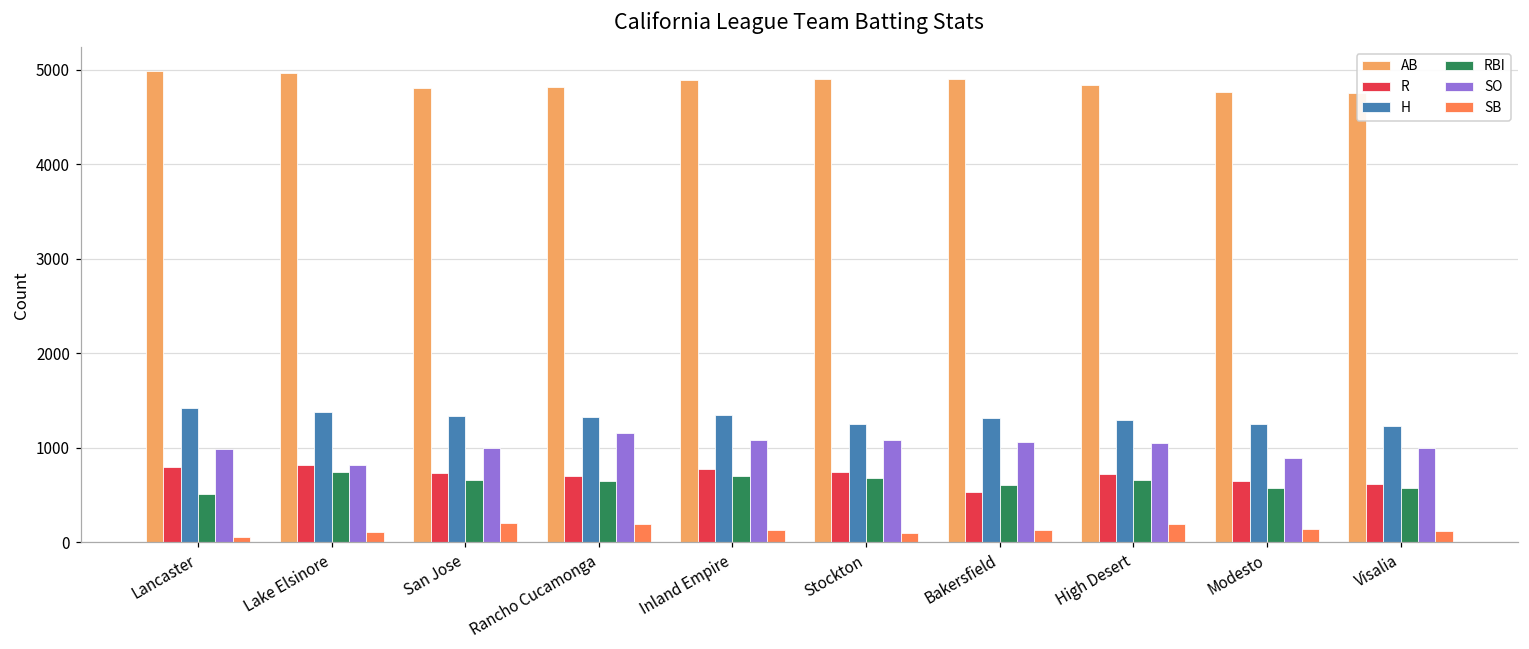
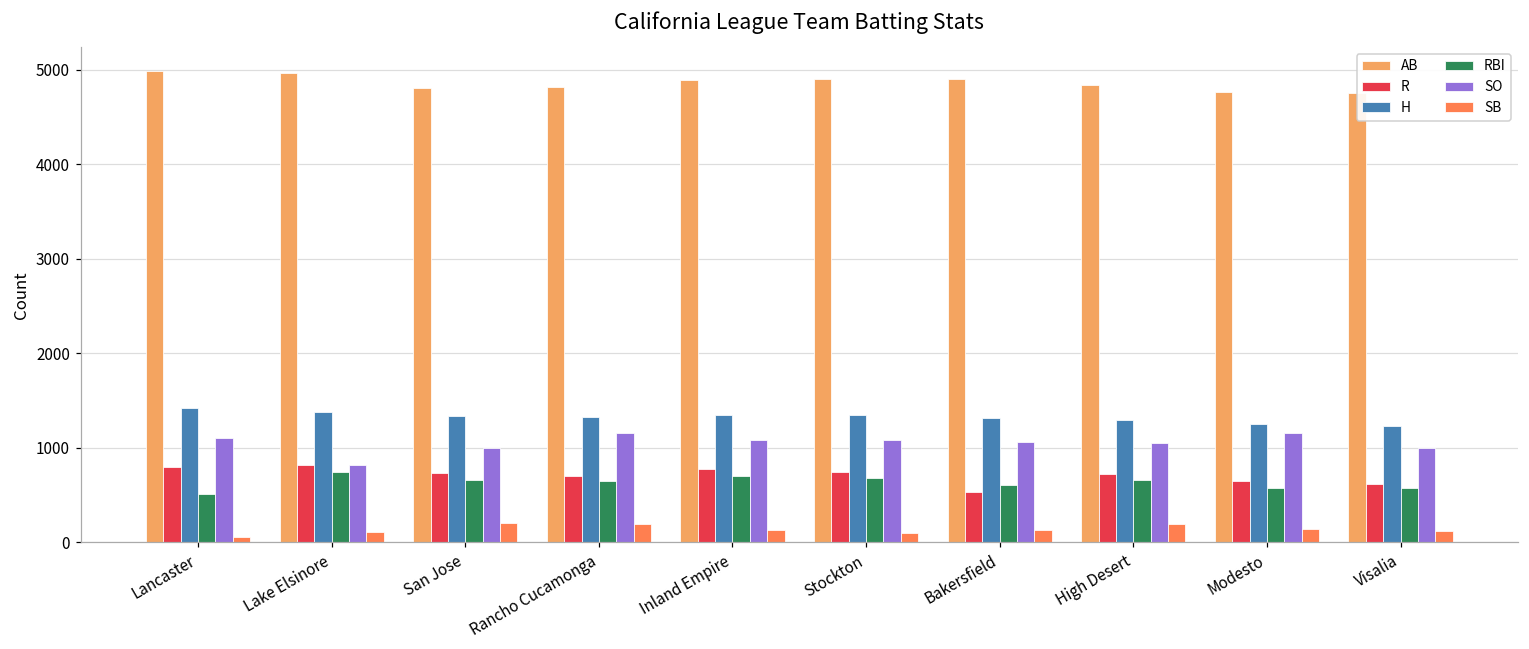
SO, Lancaster: 1000 -> 1100
H, Stockton: 1200 -> 1300
SO, Modesto: 900 -> 1200
